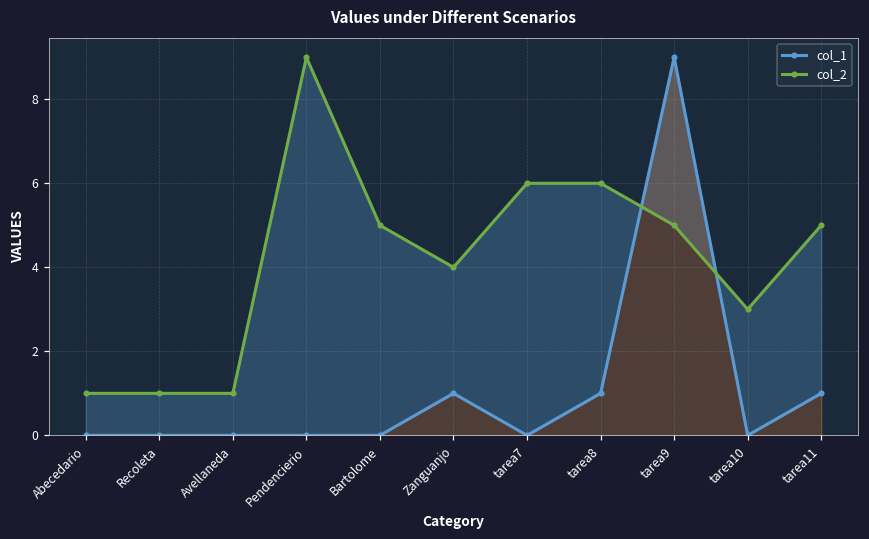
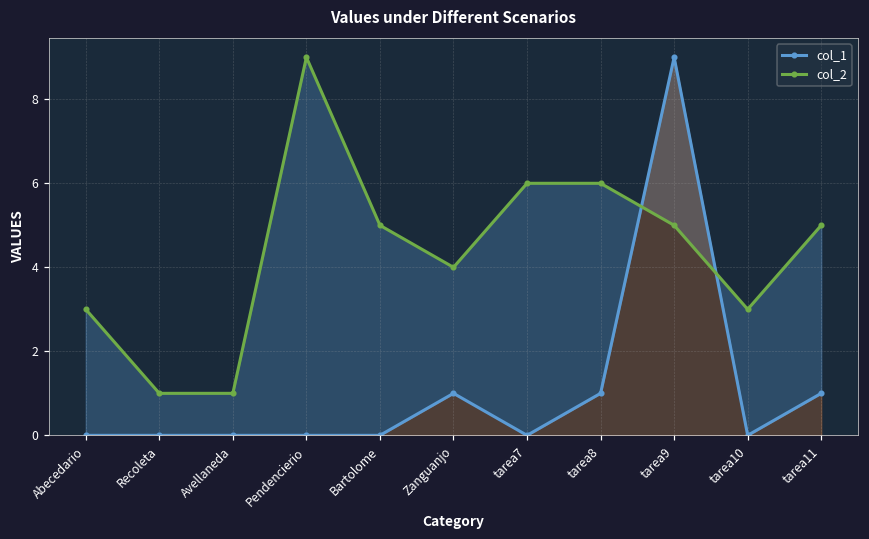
col_2, Abecedario: 1 -> 3
